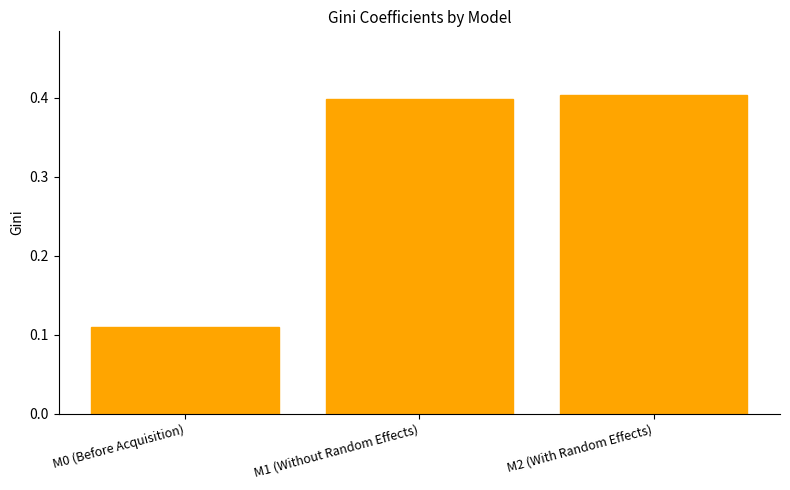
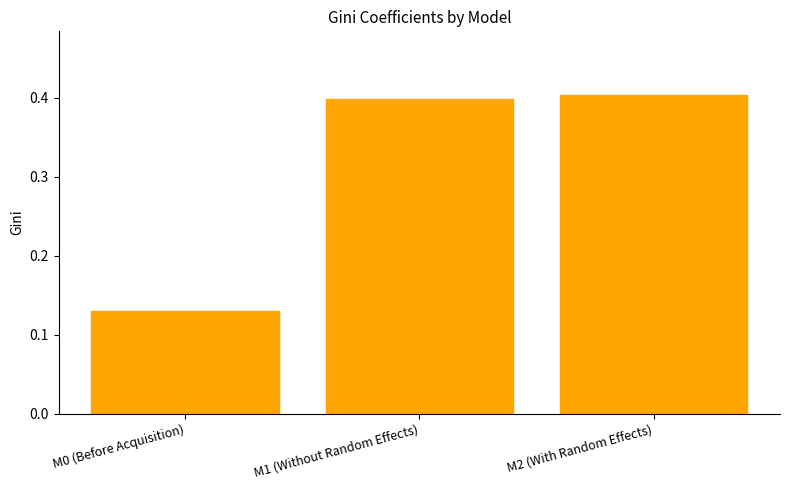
M0 (Before Acquisition): 0.11 -> 0.13
